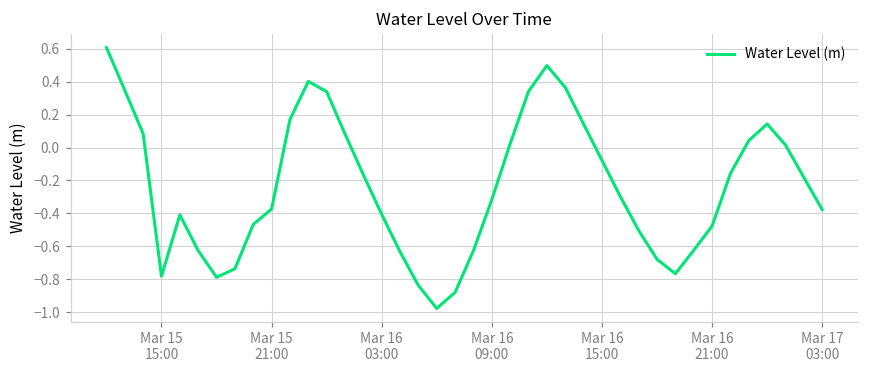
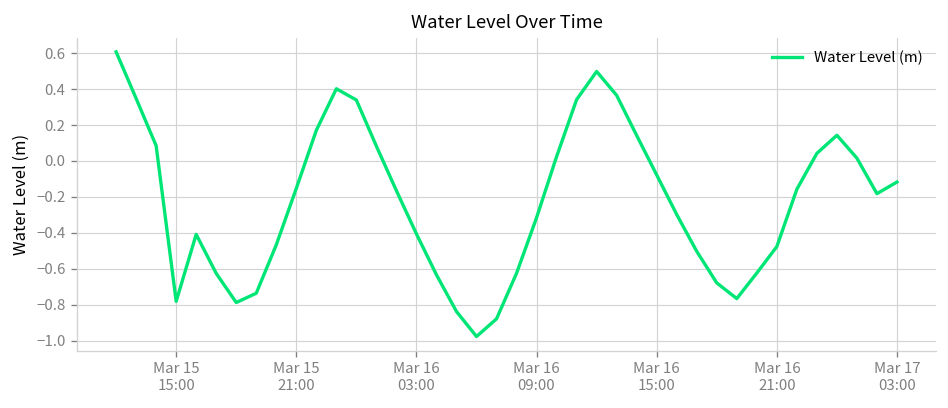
Mar 15 21:00: -0.37 -> -0.15
Mar 17 03:00: -0.38 -> -0.12
